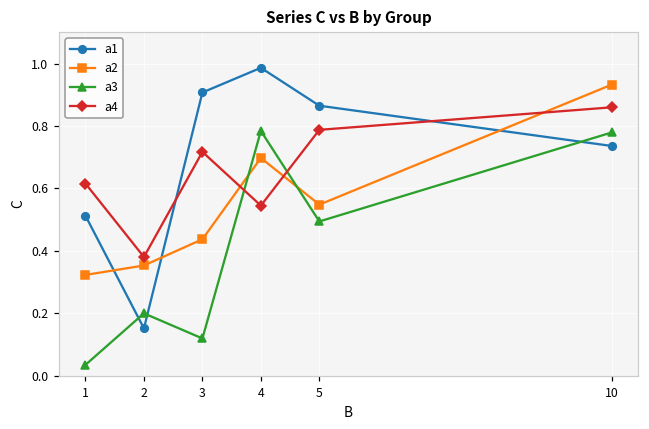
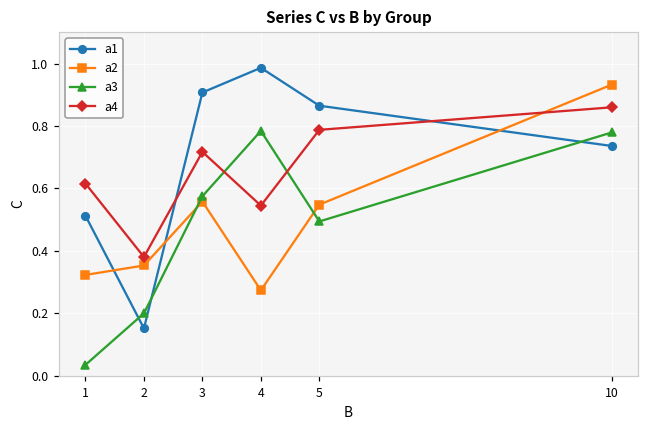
a2, 3: 0.44 -> 0.56
a3, 3: 0.12 -> 0.58
a2, 4: 0.70 -> 0.27
